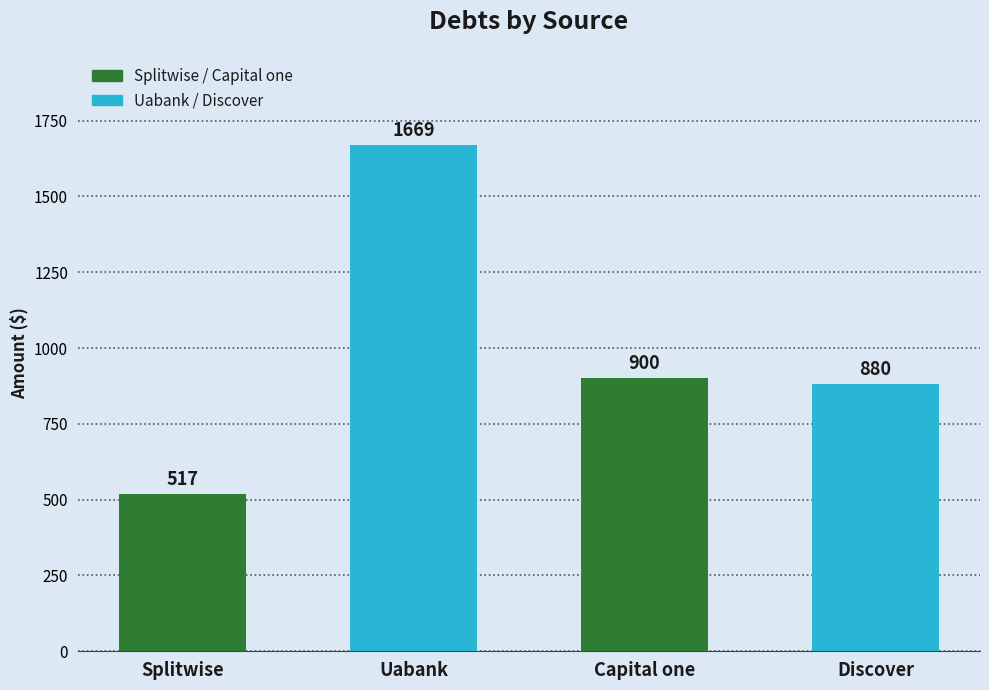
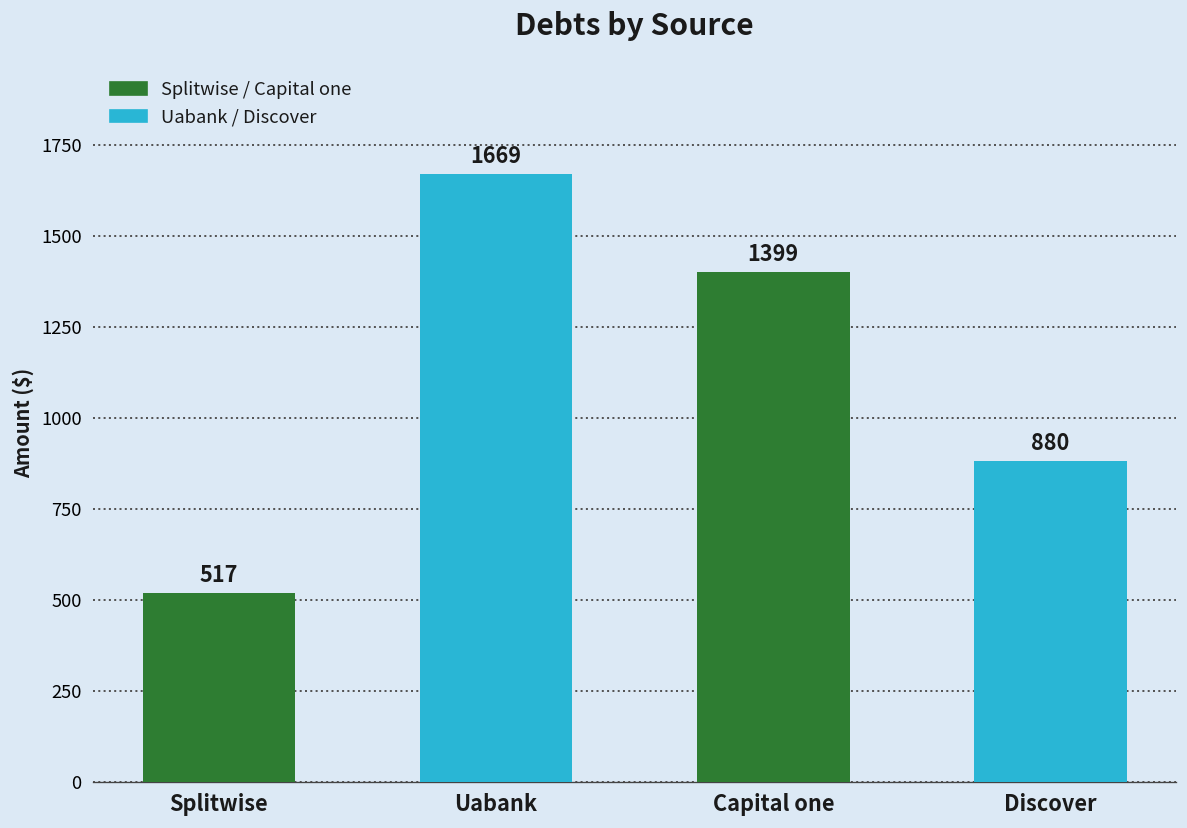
Capital one: 900 -> 1399
